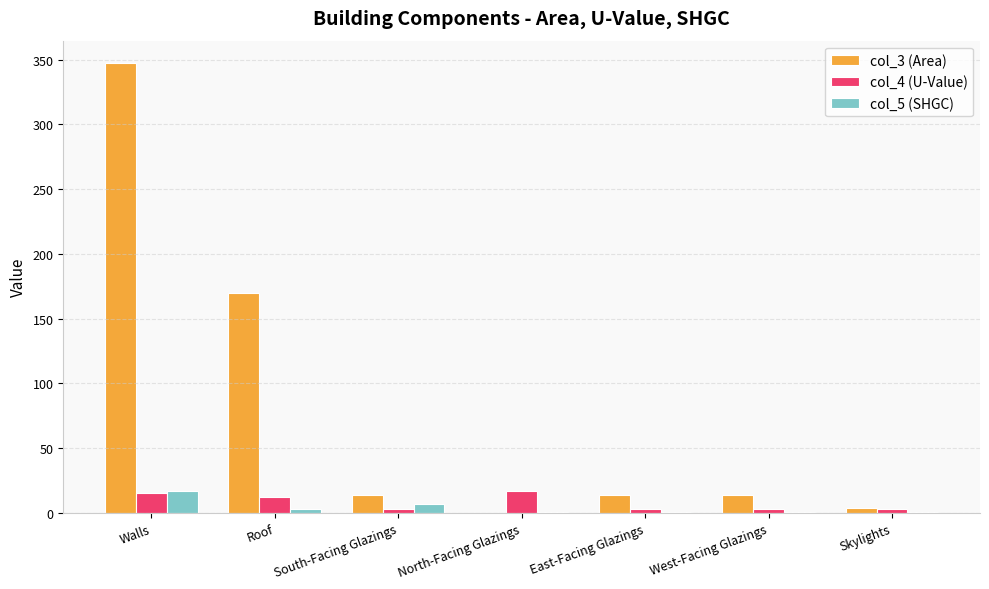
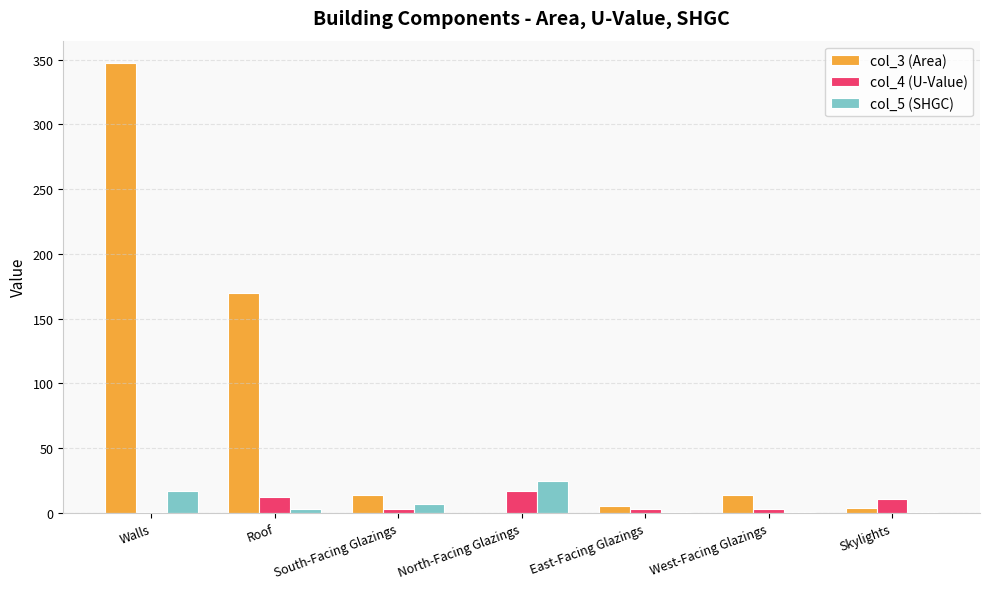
col_4 (U-Value), Walls: 15 -> 1
col_5 (SHGC), North-Facing Glazings: 0 -> 24
col_3 (Area), East-Facing Glazings: 14 -> 5
col_4 (U-Value), Skylights: 3 -> 11
